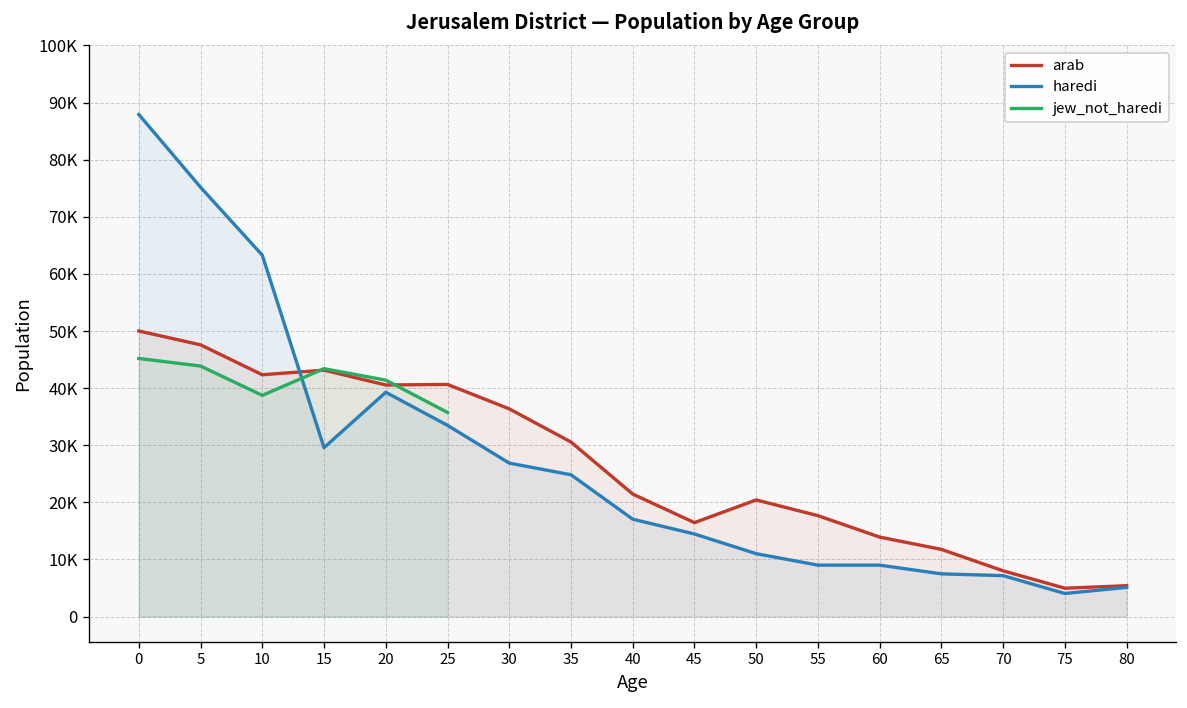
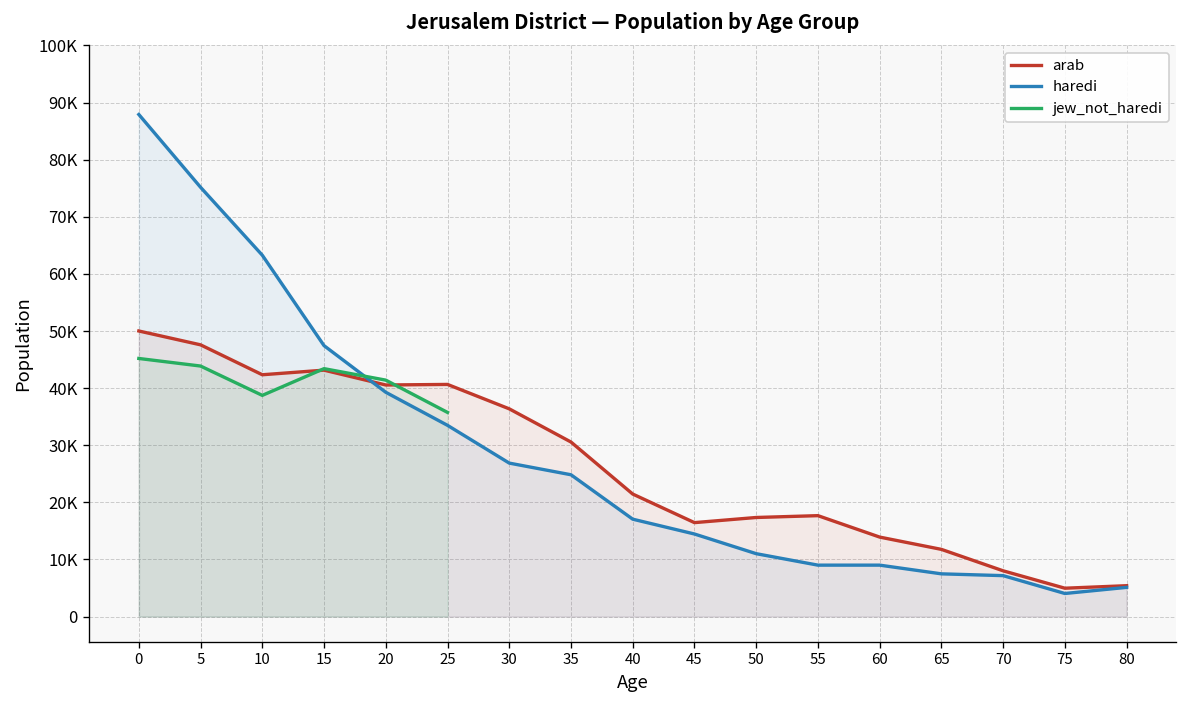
haredi, 15: 30000 -> 47000
arab, 50: 20000 -> 17000
